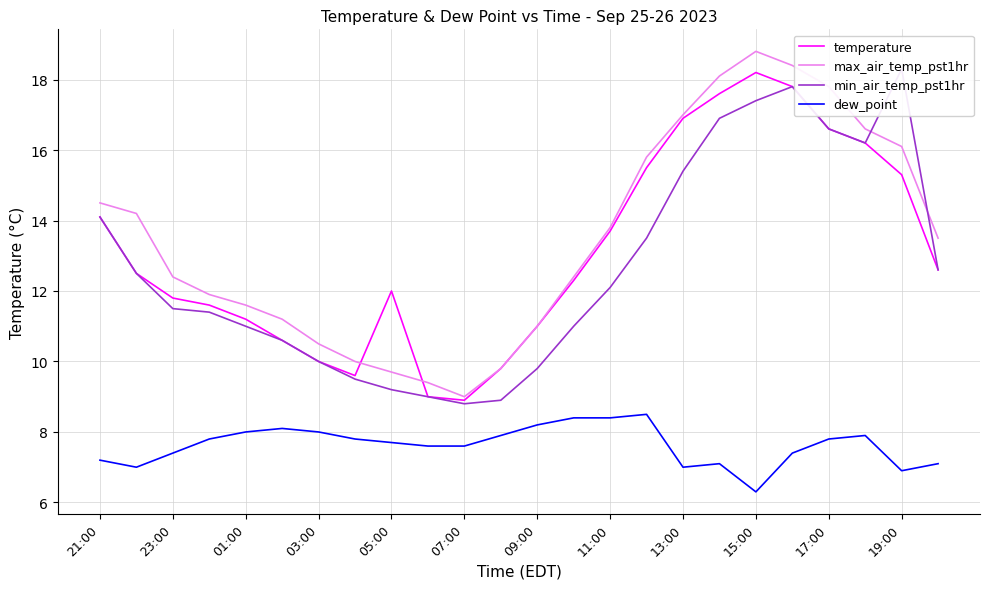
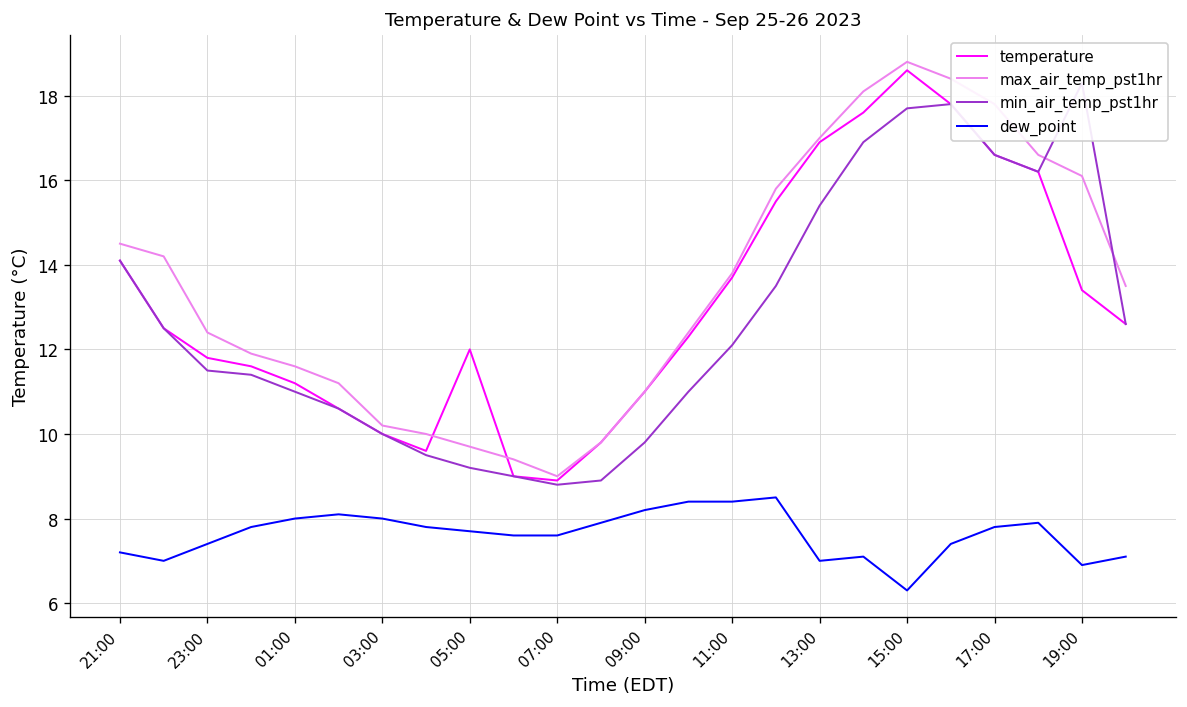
max_air_temp_pst1hr, 03:00: 10.5 -> 10.2
temperature, 15:00: 18.2 -> 18.6
min_air_temp_pst1hr, 15:00: 17.4 -> 17.7
temperature, 19:00: 15.3 -> 13.4
